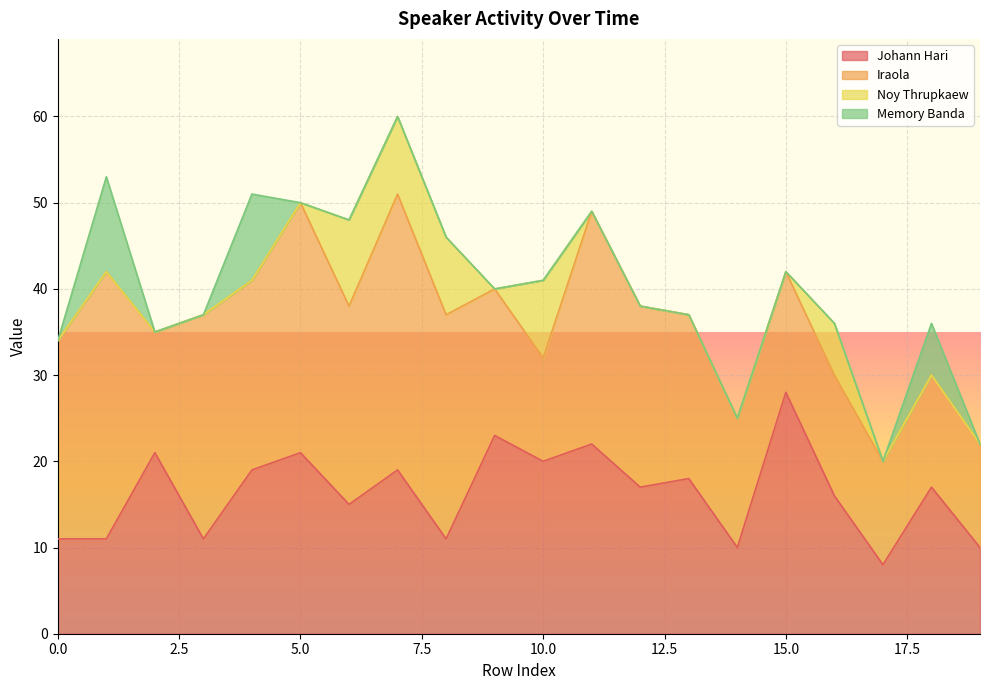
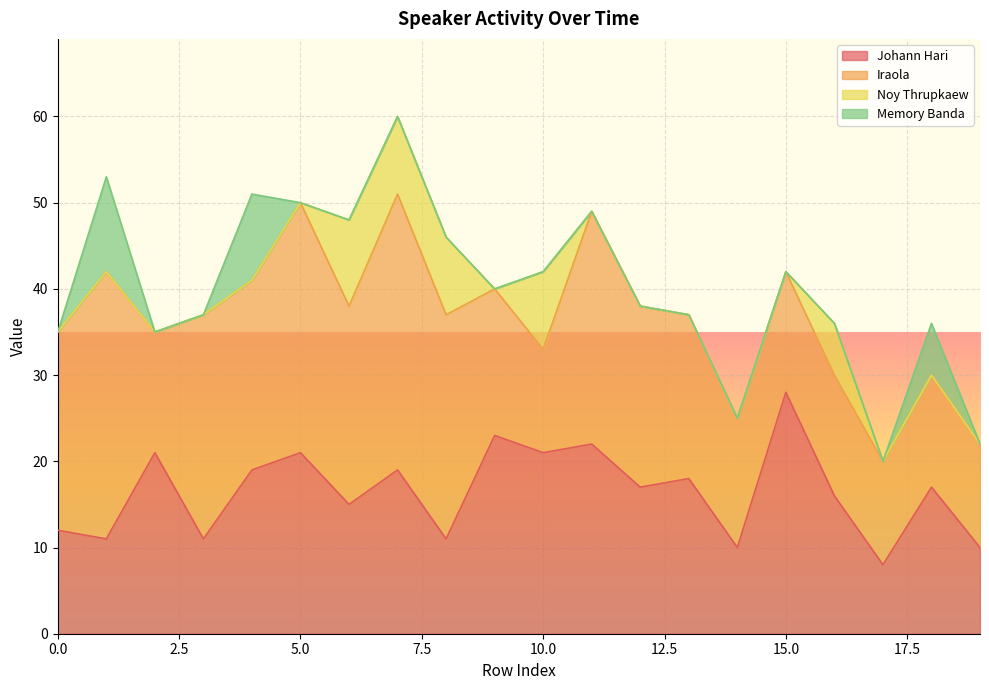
Johann Hari, 0.0: 11 -> 12
Johann Hari, 10.0: 20 -> 21
